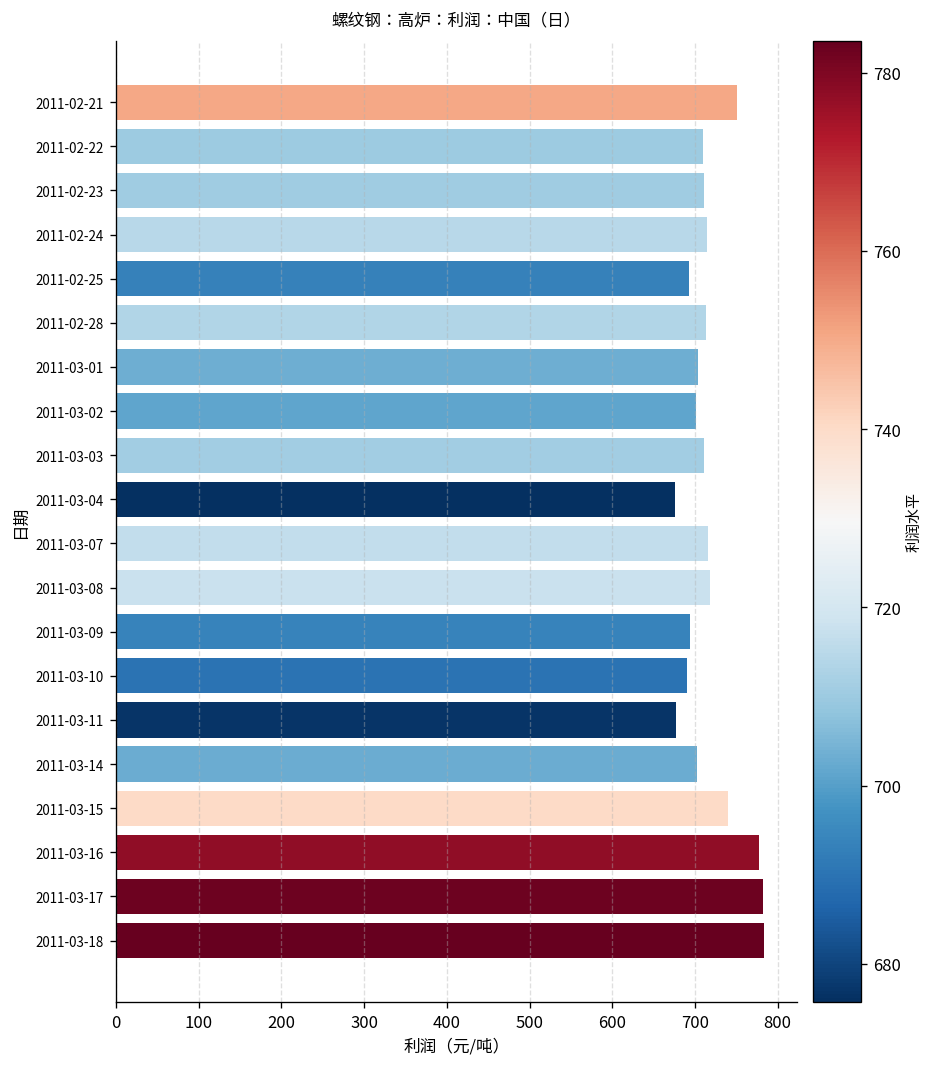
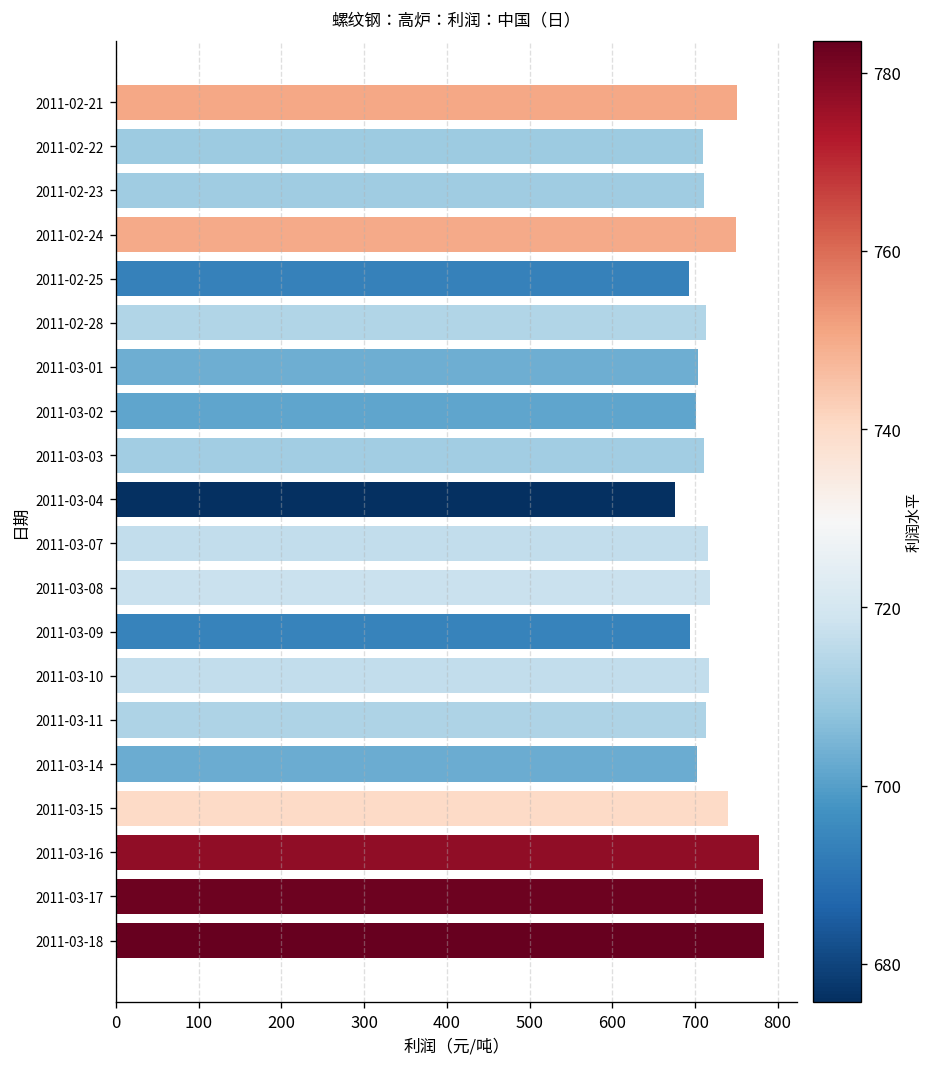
2011-02-24: 710 -> 750
2011-03-10: 690 -> 720
2011-03-11: 680 -> 710
